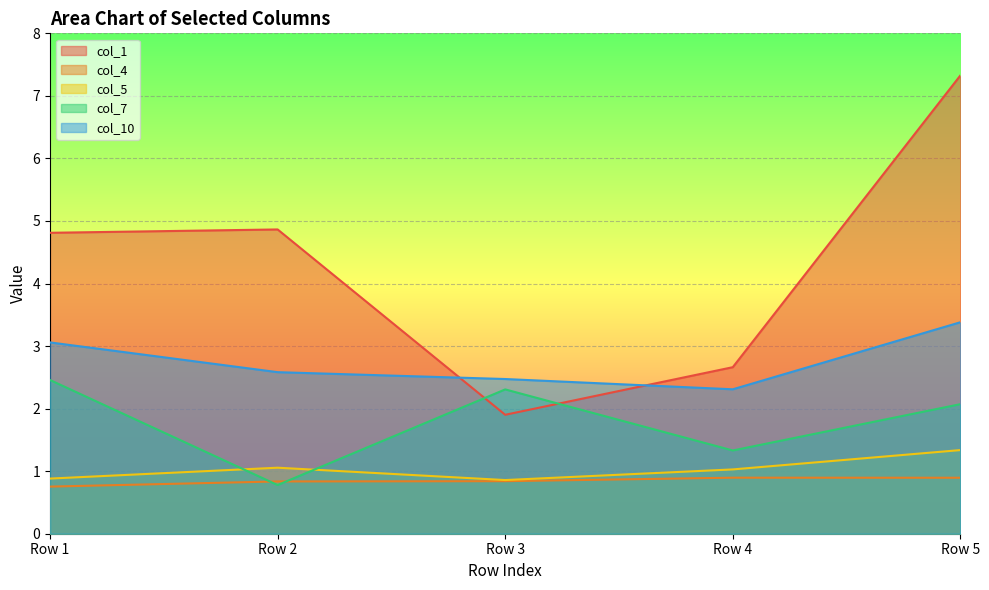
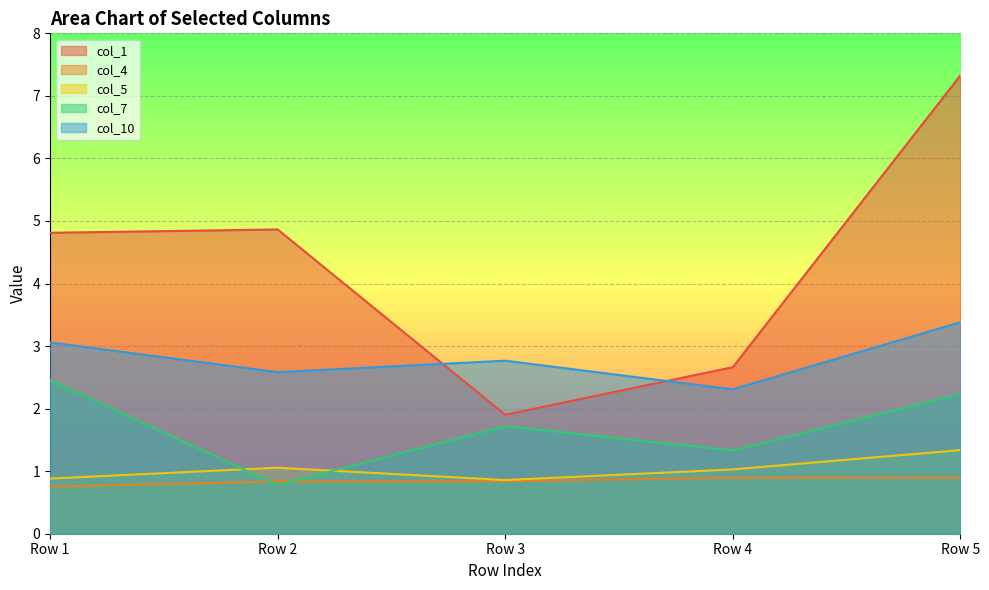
col_7, Row 3: 2.3 -> 1.7
col_10, Row 3: 2.5 -> 2.8
col_7, Row 5: 2.1 -> 2.2
